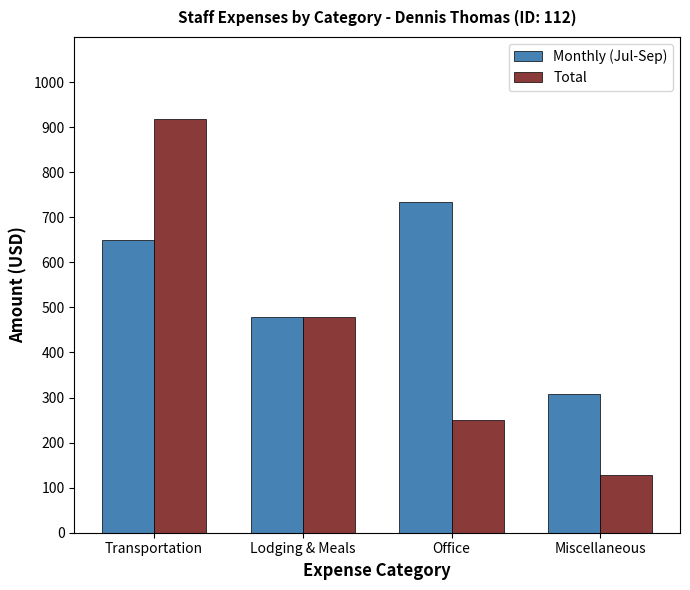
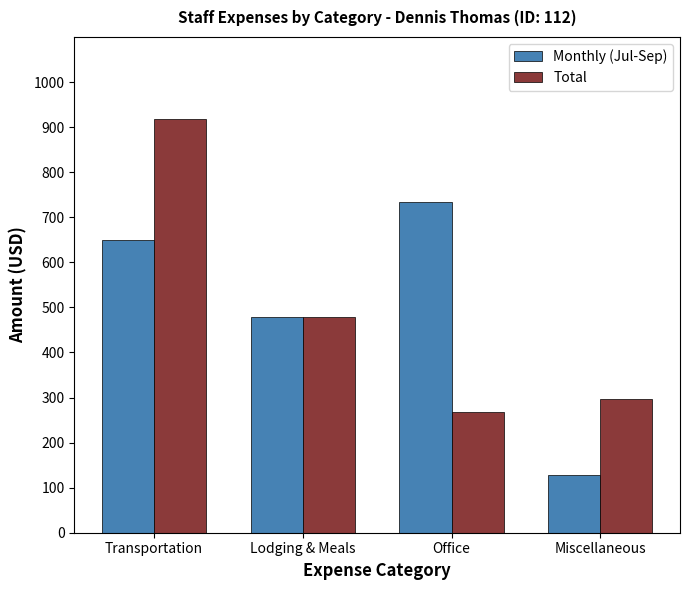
Total, Office: 250 -> 270
Monthly (Jul-Sep), Miscellaneous: 310 -> 130
Total, Miscellaneous: 130 -> 300
